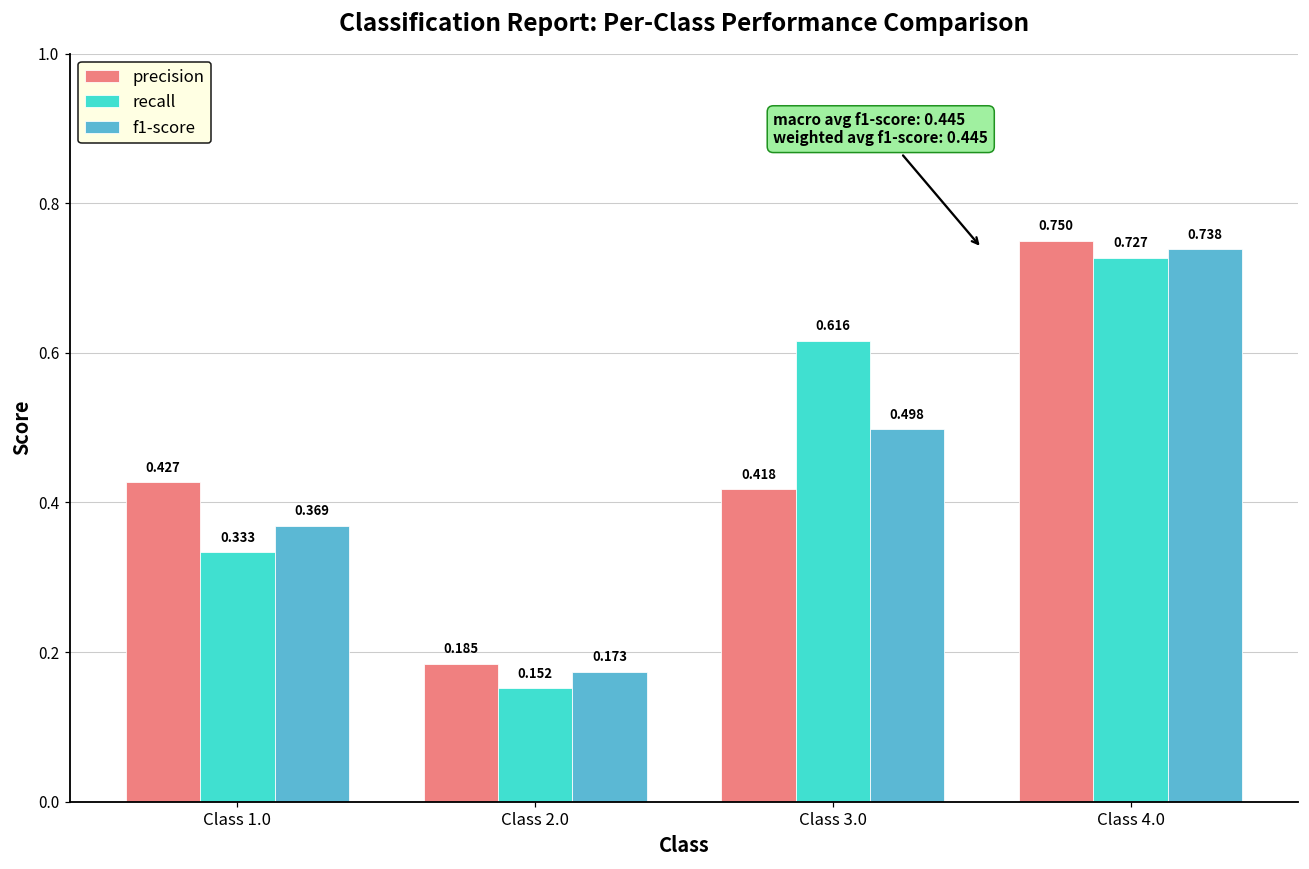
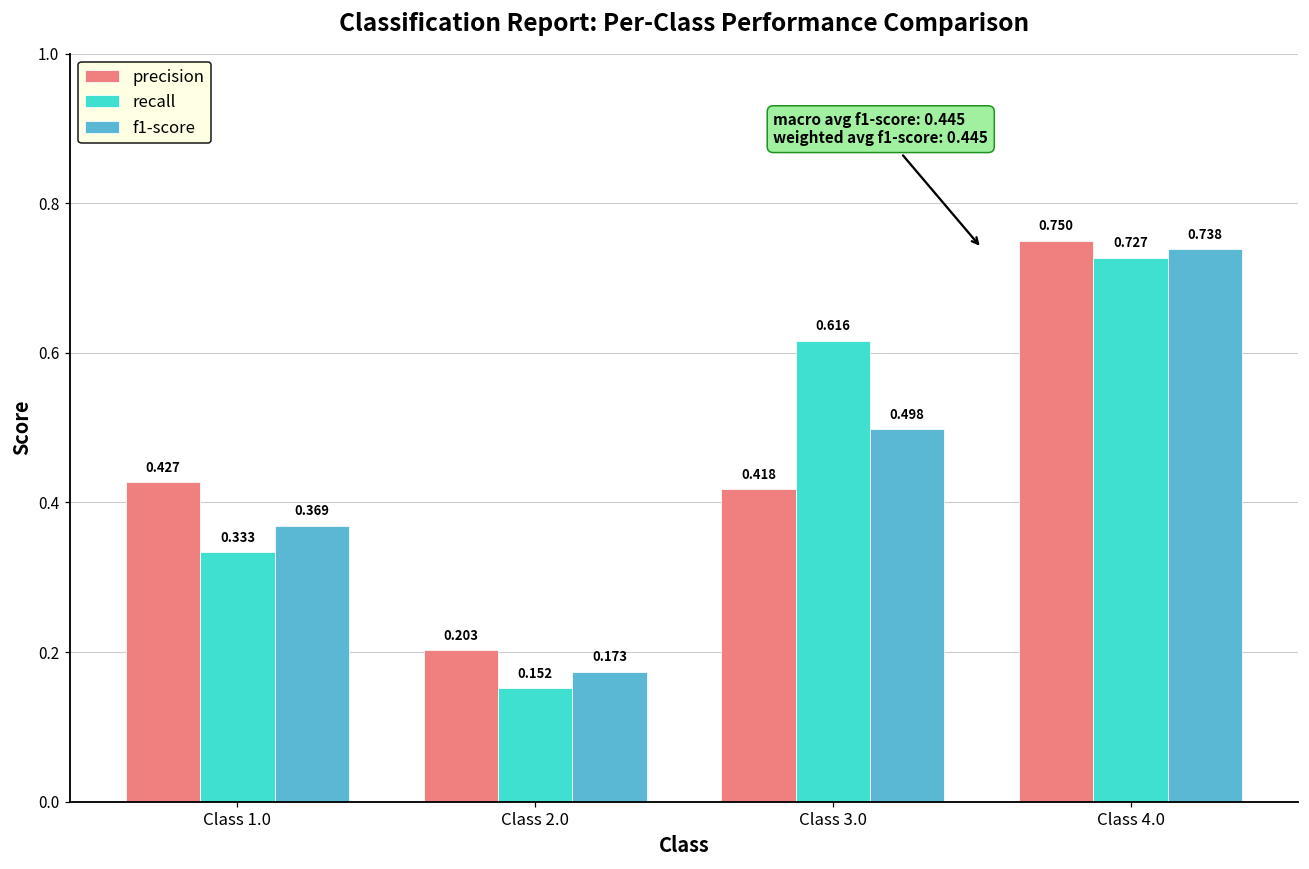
precision, Class 2.0: 0.185 -> 0.203
